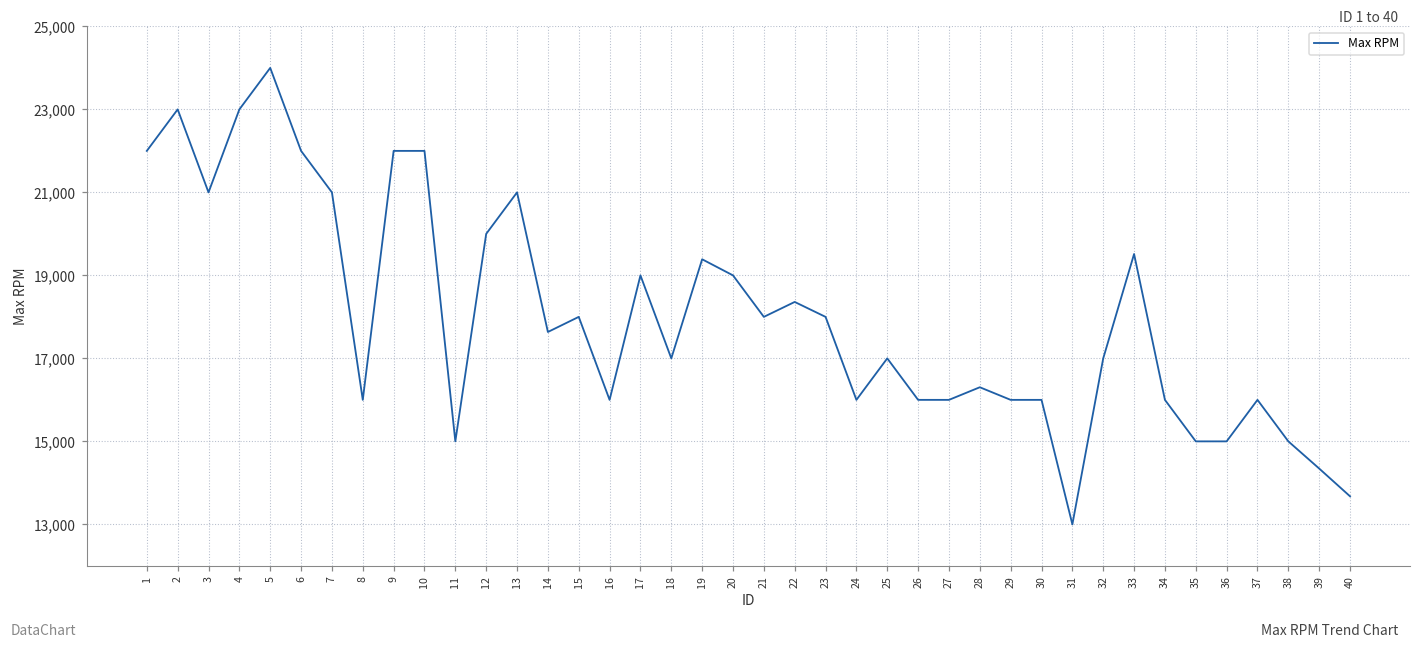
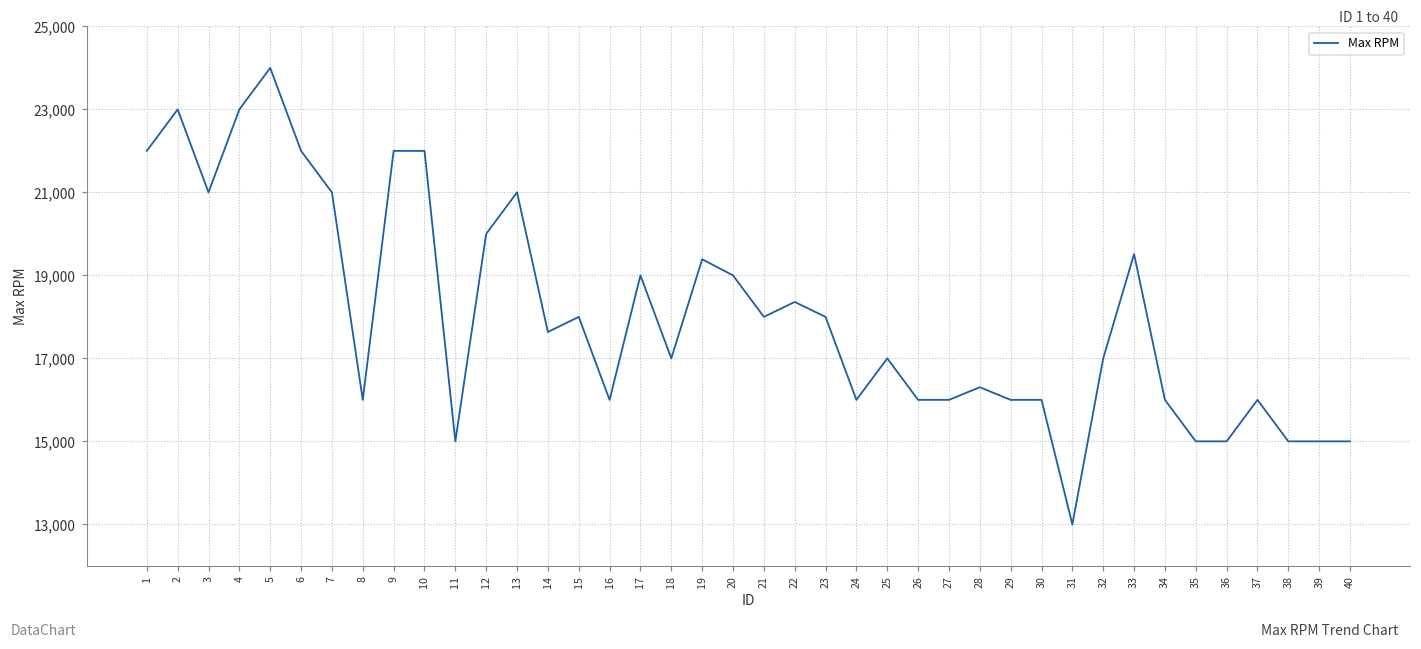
39: 14,300 -> 15,000
40: 13,700 -> 15,000
